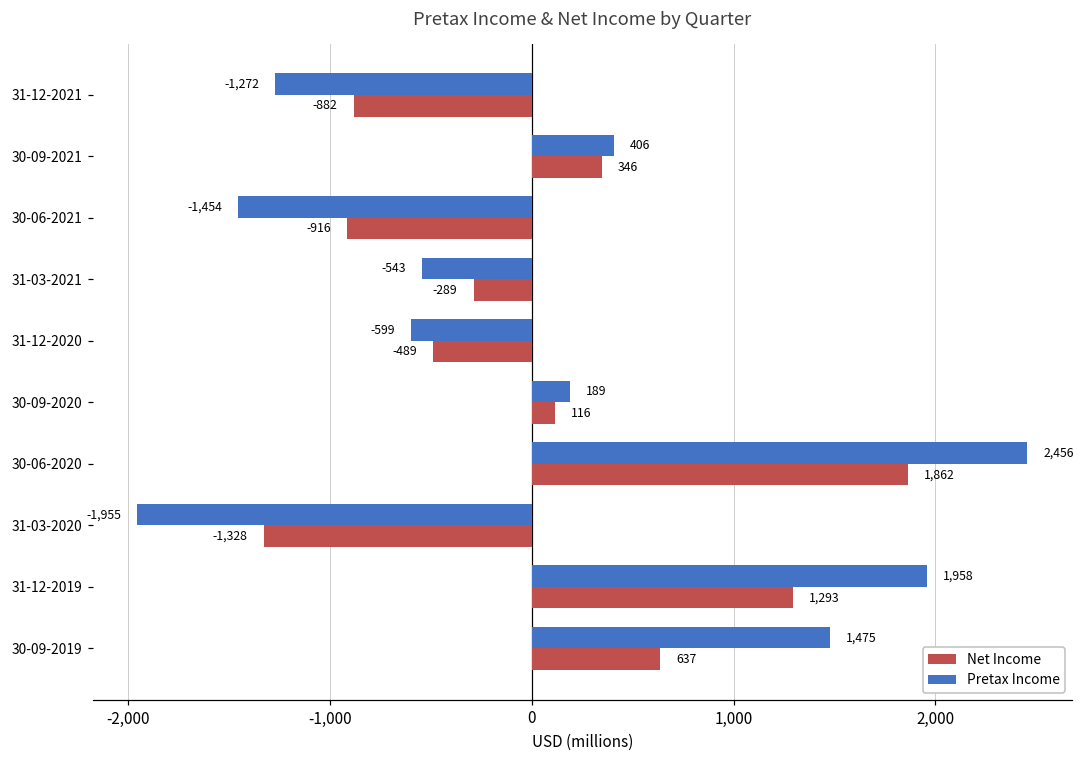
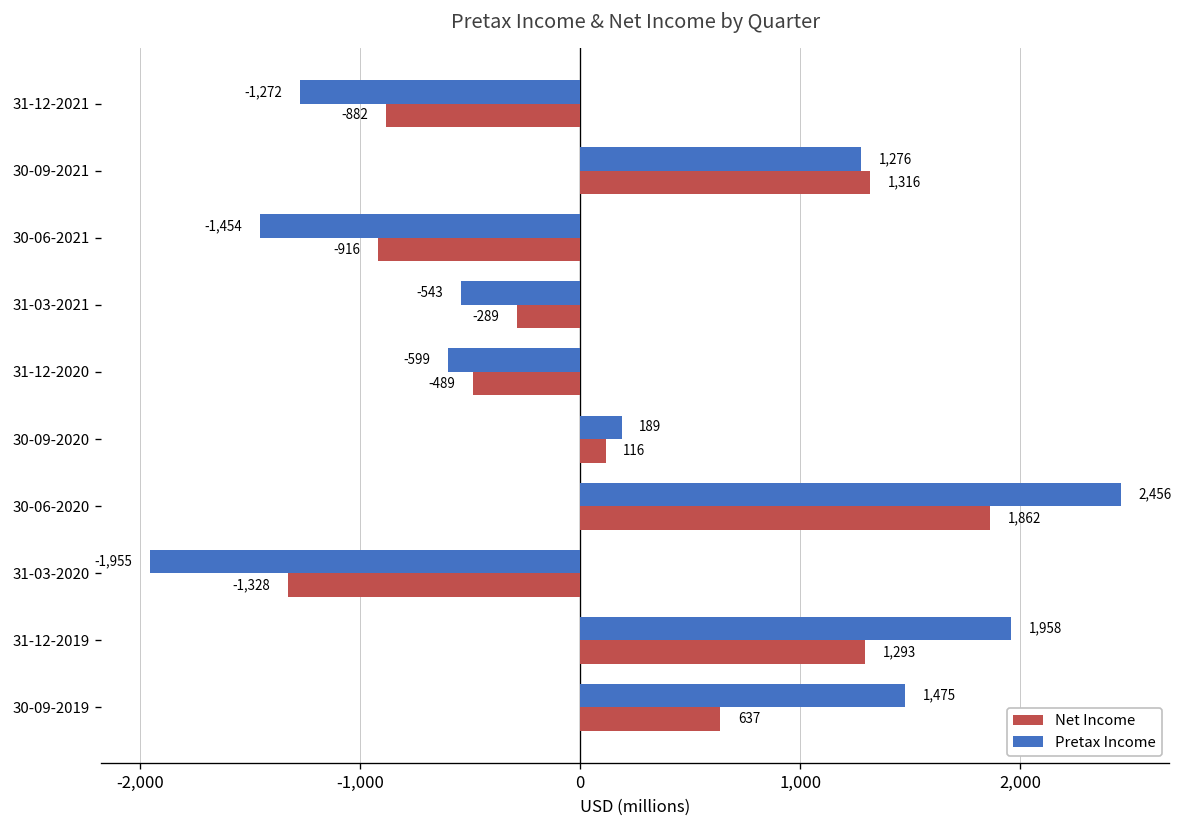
Pretax Income, 30-09-2021: 406 -> 1,276
Net Income, 30-09-2021: 346 -> 1,316
